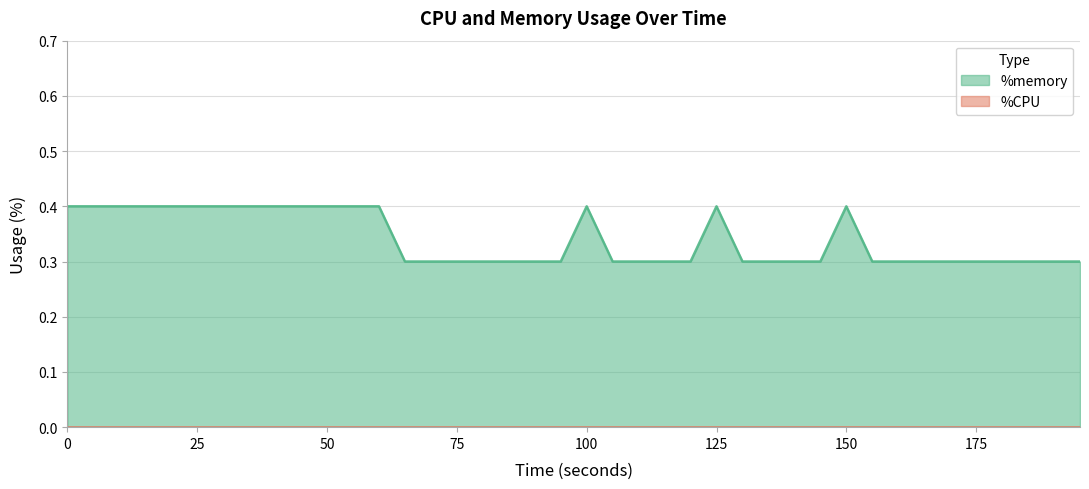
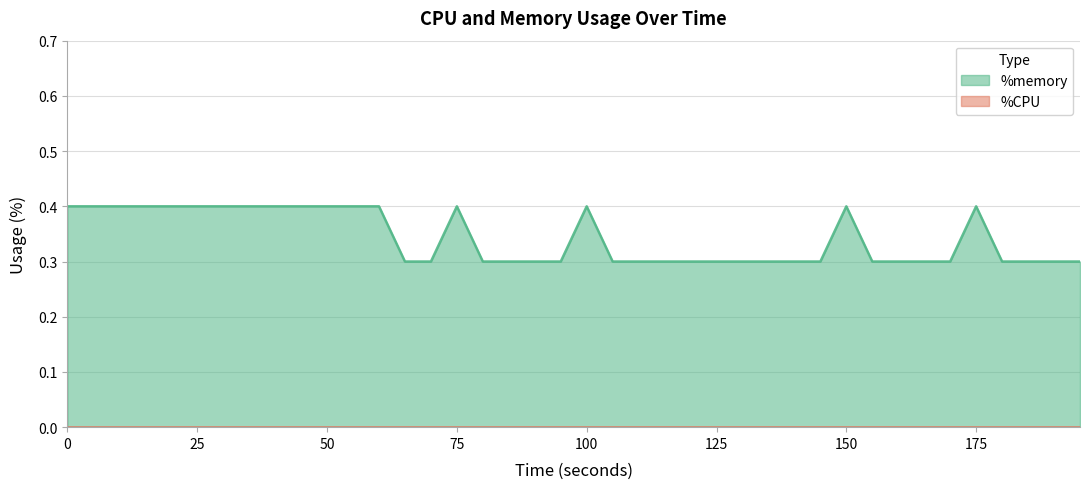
%memory, 75: 0.3 -> 0.4
%memory, 125: 0.4 -> 0.3
%memory, 175: 0.3 -> 0.4
